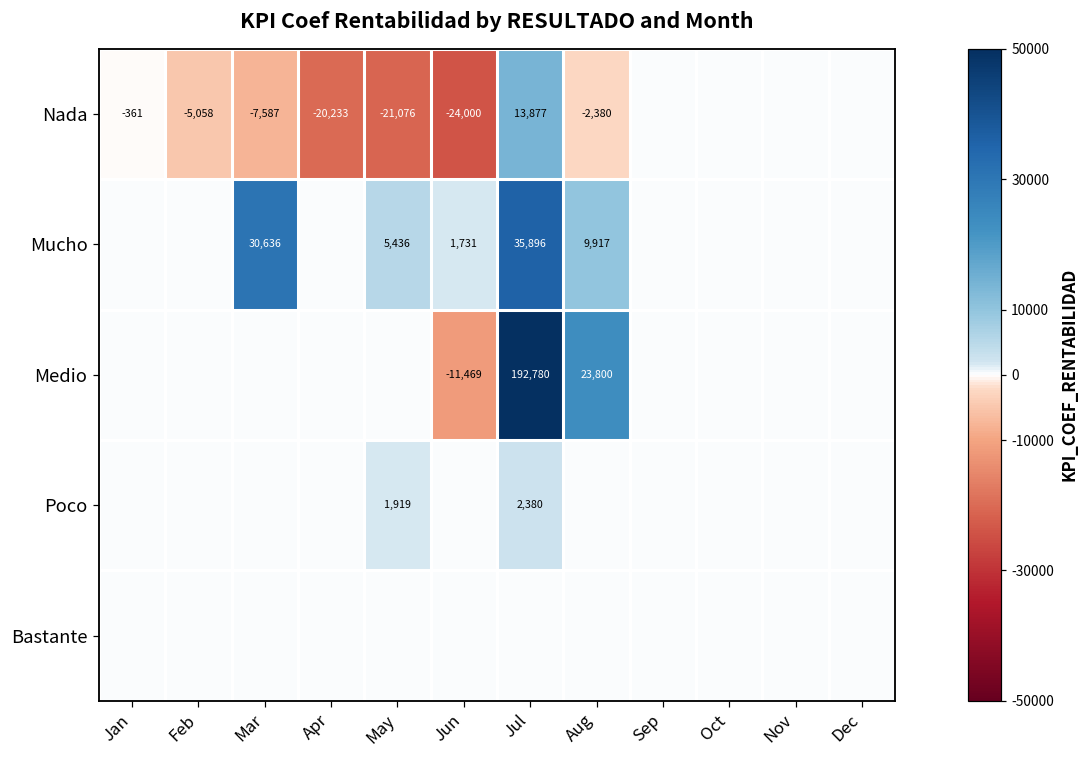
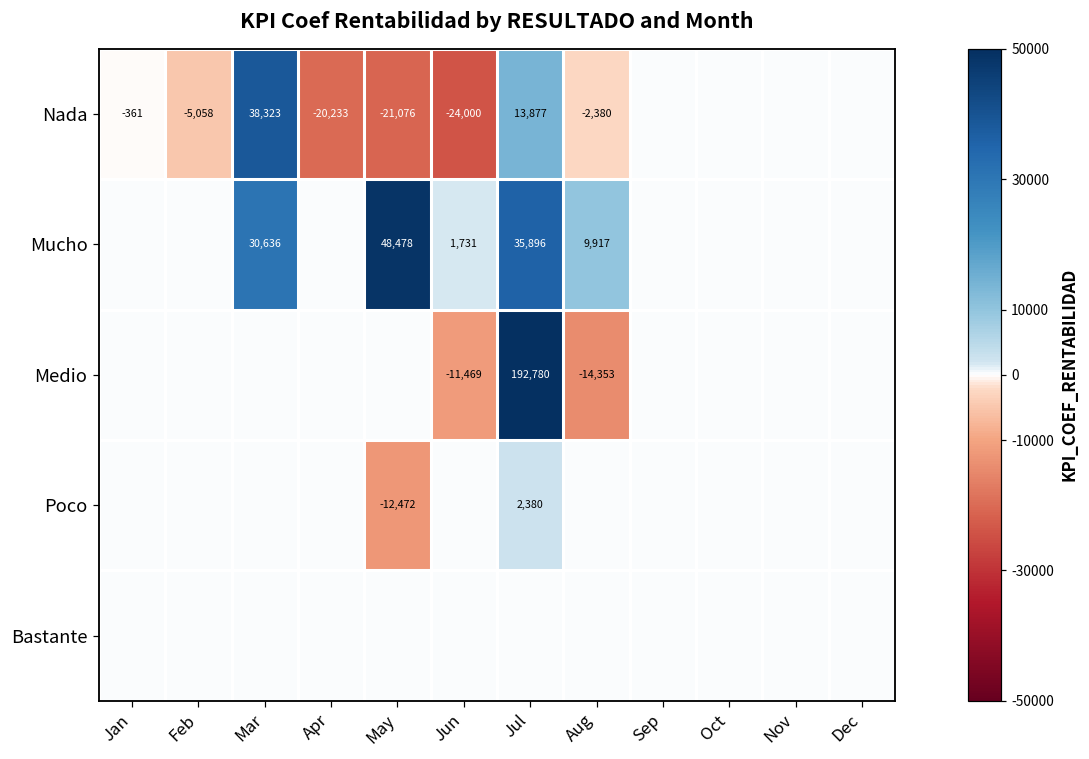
Nada, Mar: -7,587 -> 38,323
Mucho, May: 5,436 -> 48,478
Medio, Aug: 23,800 -> -14,353
Poco, May: 1,919 -> -12,472
